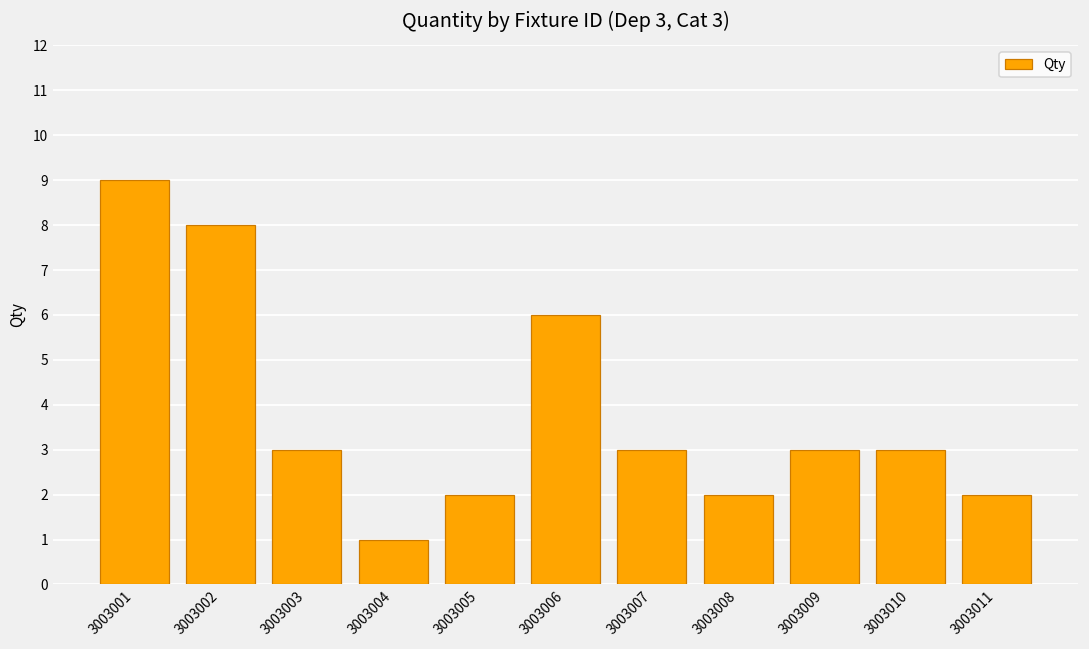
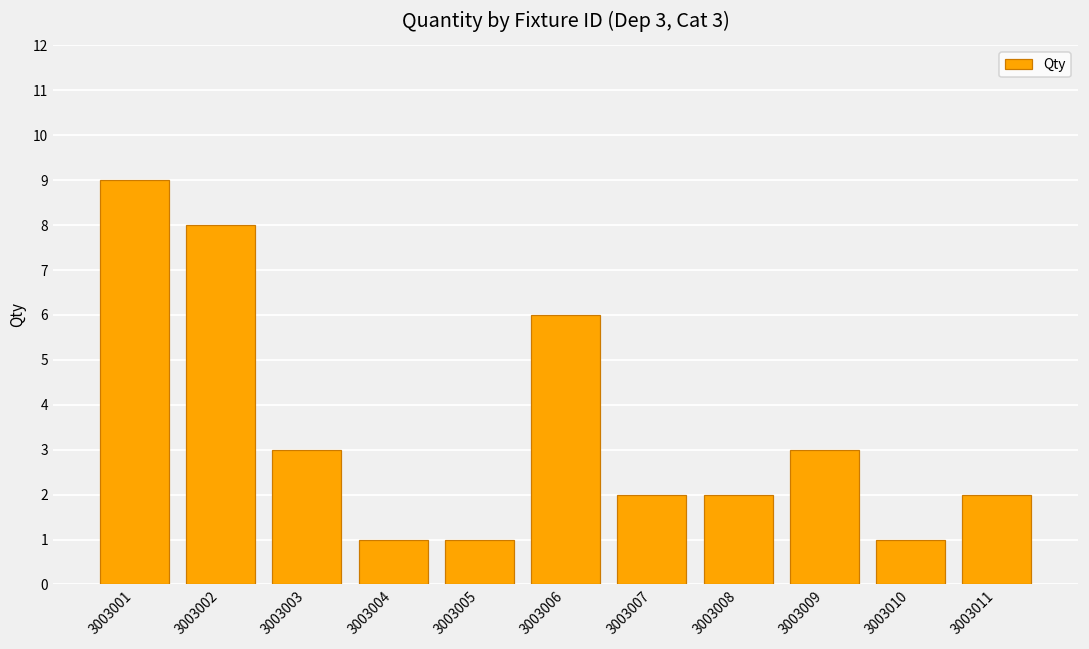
3003005: 2 -> 1
3003007: 3 -> 2
3003010: 3 -> 1
